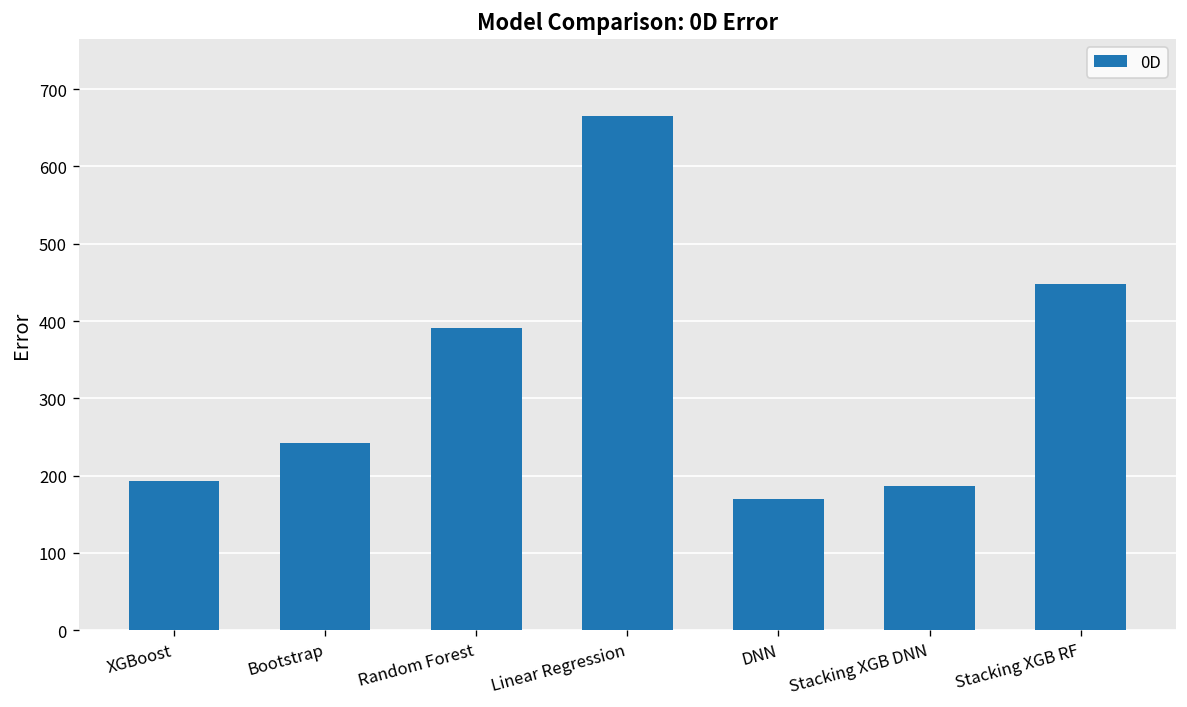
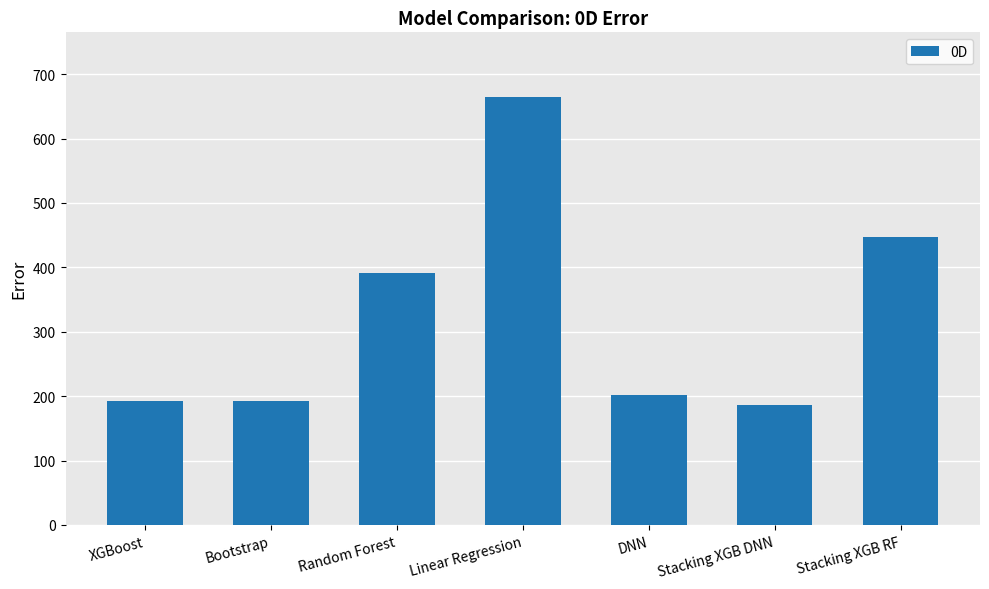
Bootstrap: 240 -> 190
DNN: 170 -> 200
